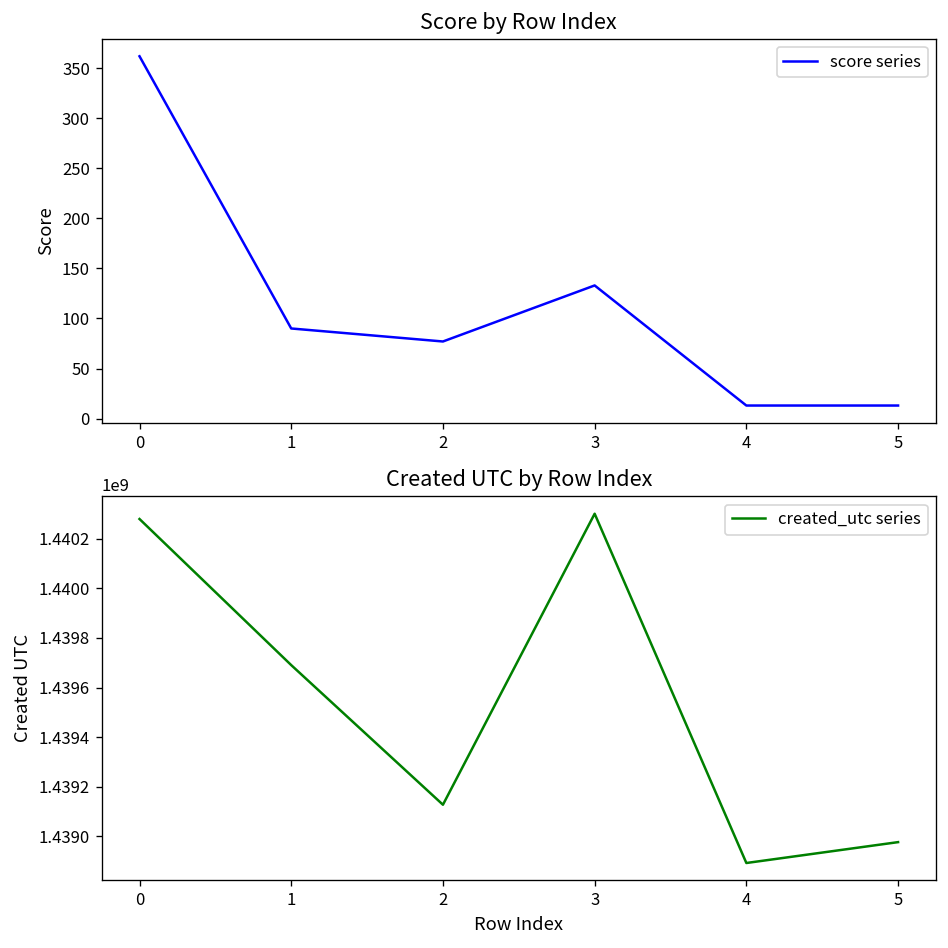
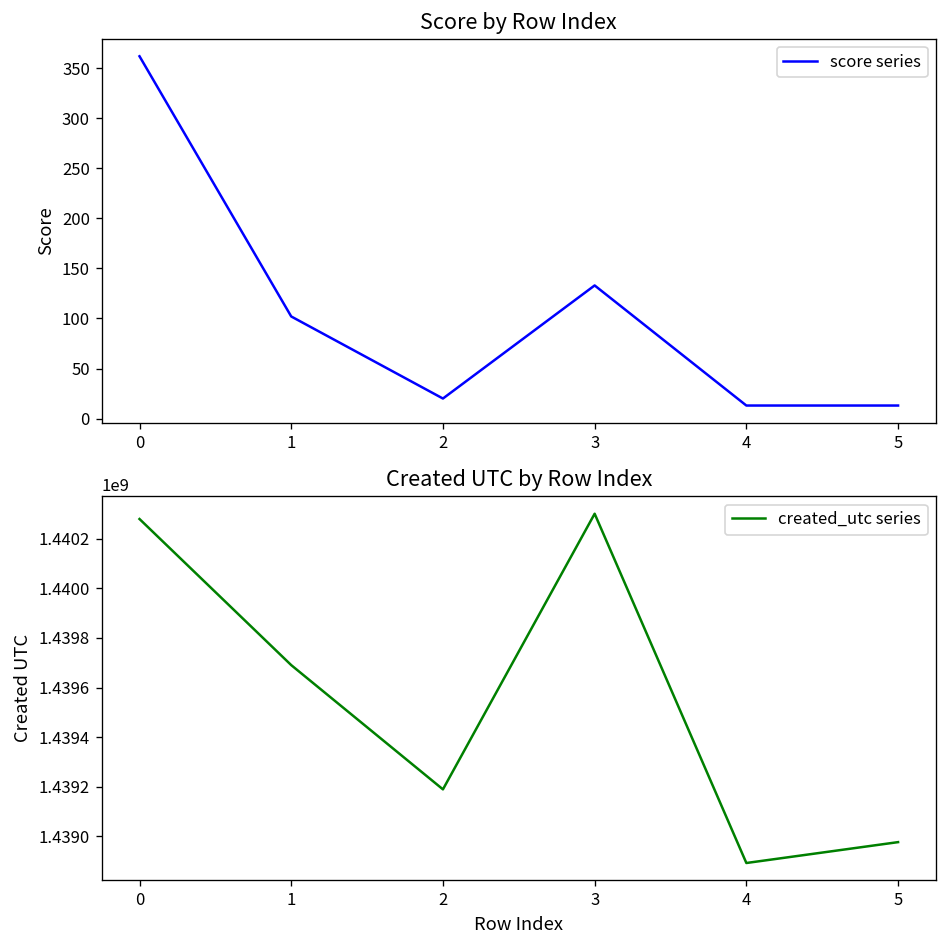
Score by Row Index, 1: 90 -> 100
Score by Row Index, 2: 80 -> 20
Created UTC by Row Index, 2: 1439130000 -> 1439190000
